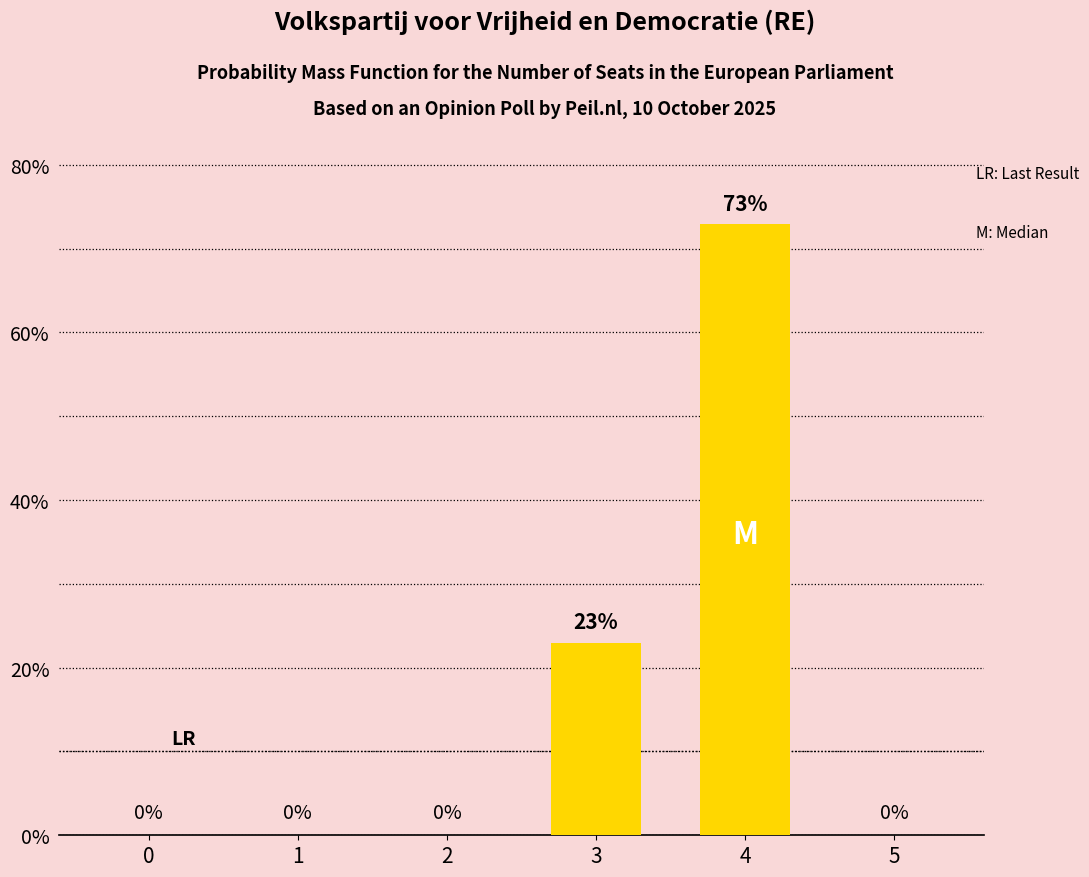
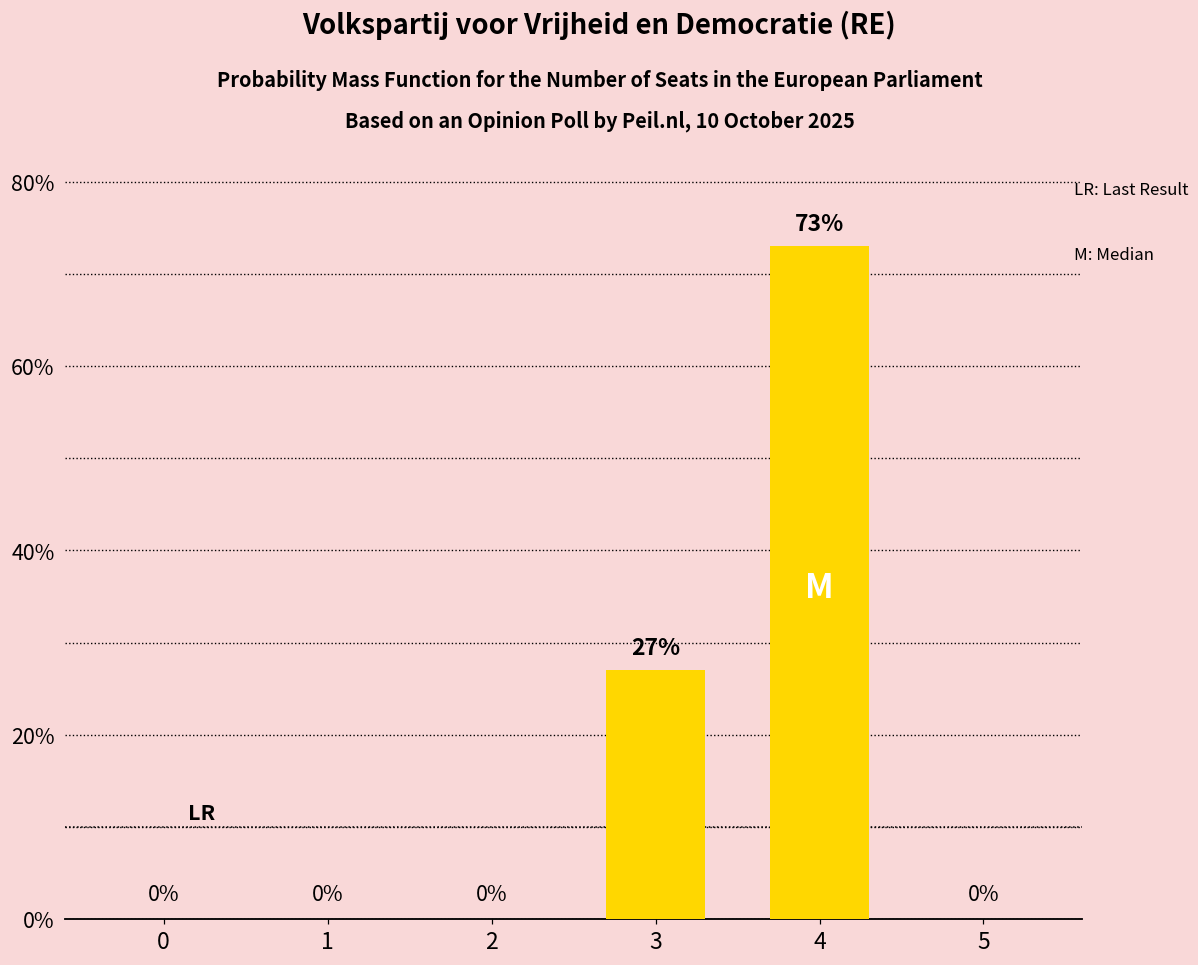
3: 23% -> 27%
